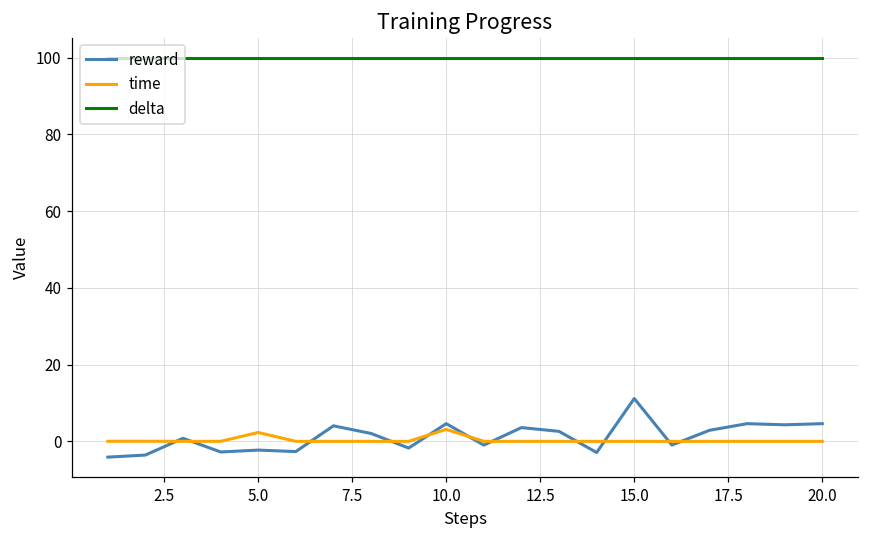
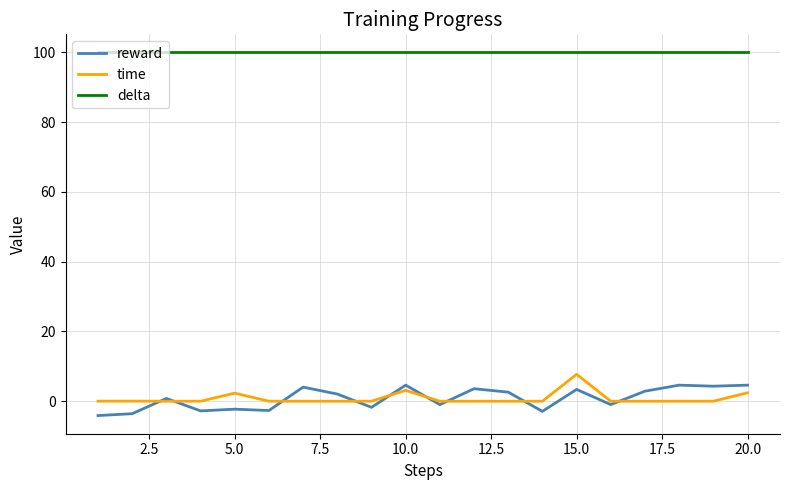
reward, 15.0: 11 -> 3
time, 15.0: 0 -> 8
time, 20.0: 0 -> 2
